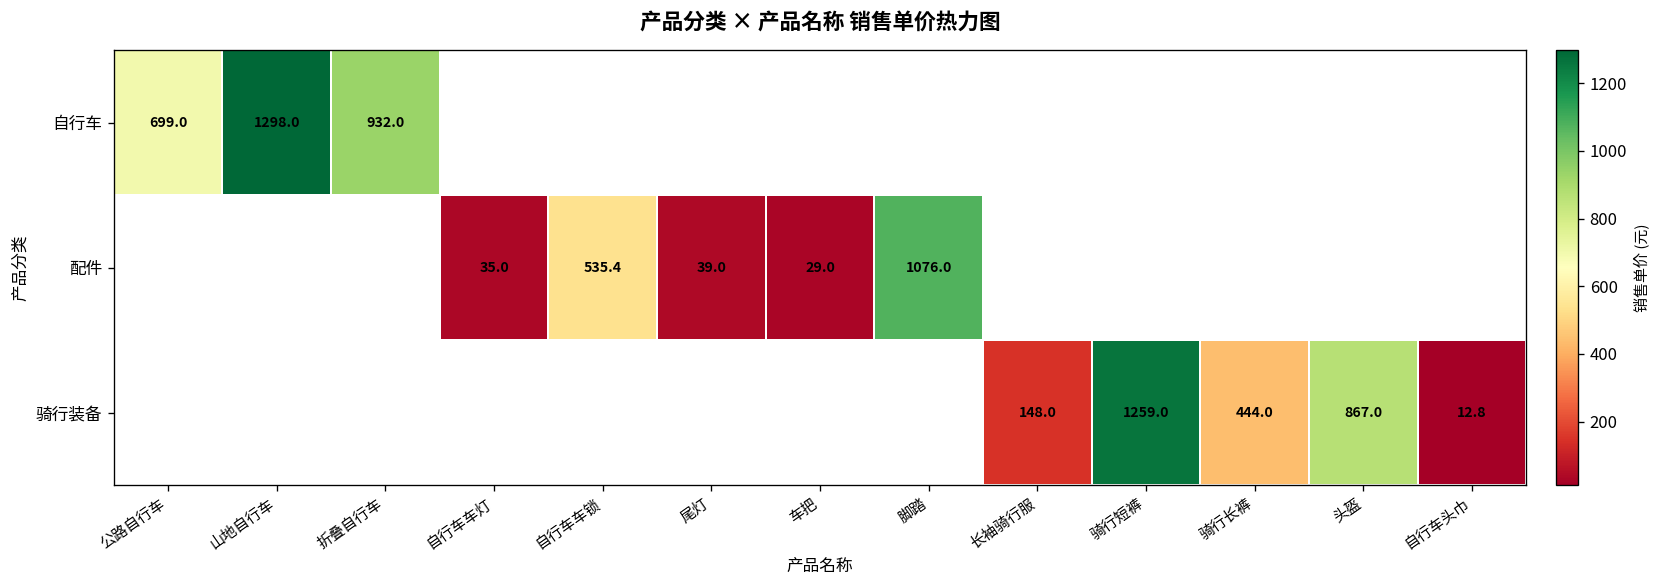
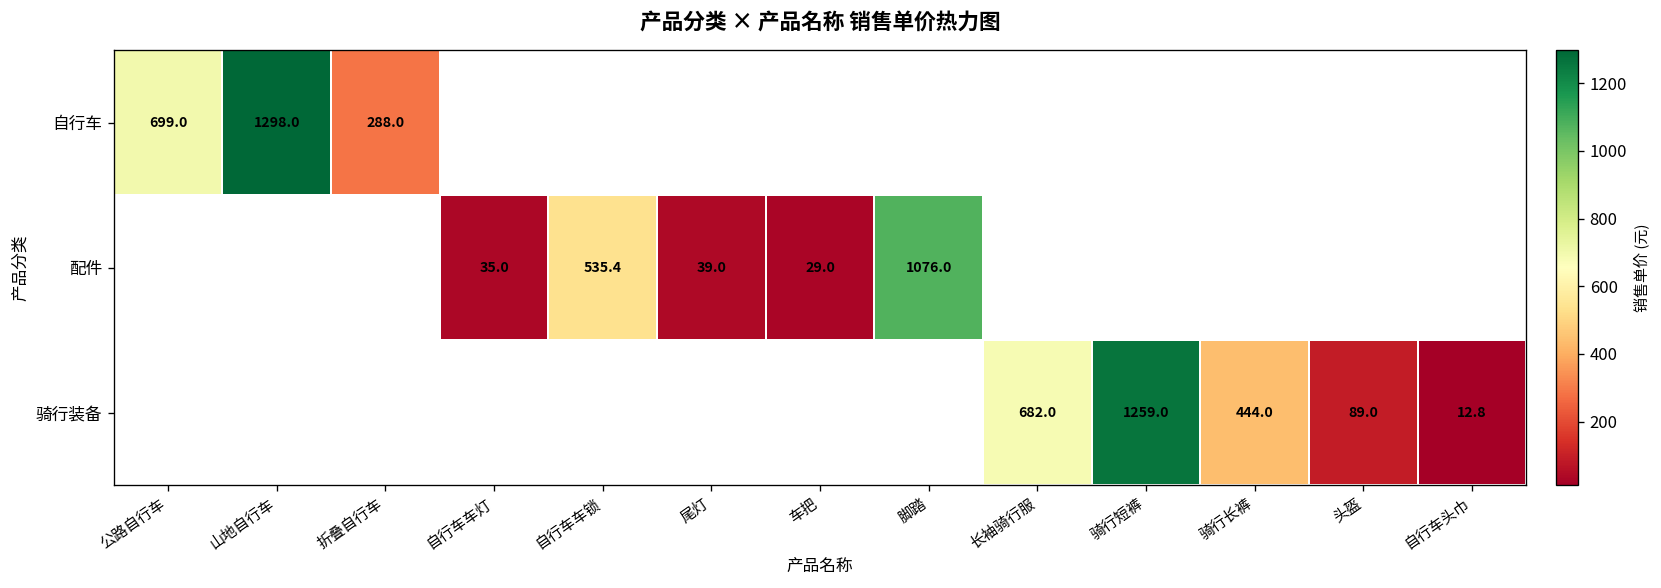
自行车, 折叠自行车: 932.0 -> 288.0
骑行装备, 长袖骑行服: 148.0 -> 682.0
骑行装备, 头盔: 867.0 -> 89.0
